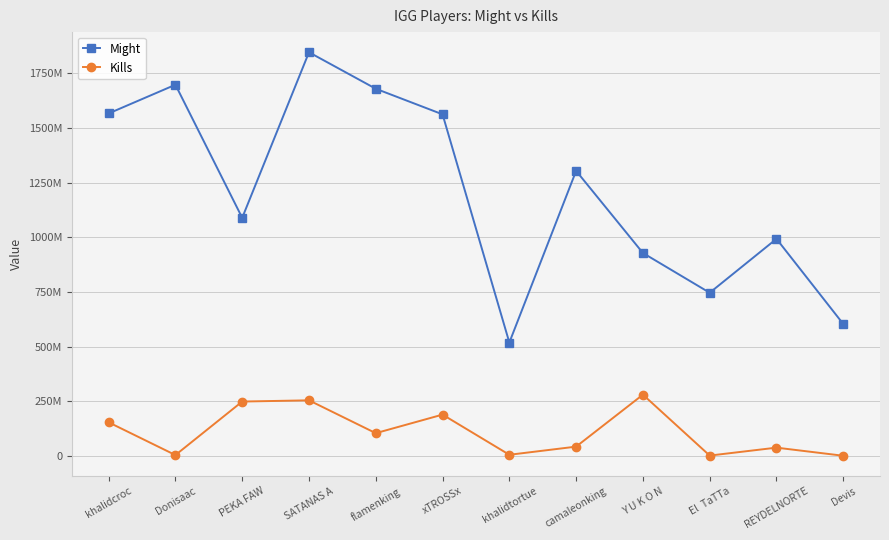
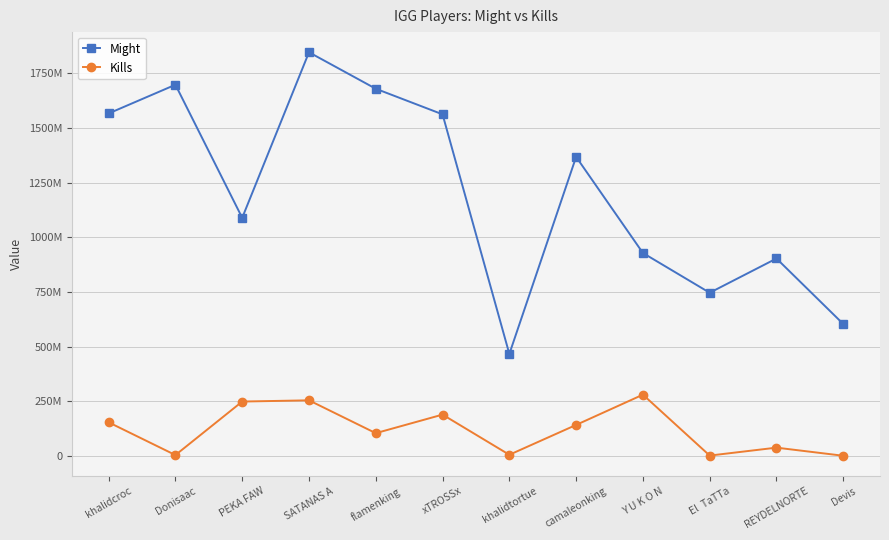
Might, khalidtortue: 520000000 -> 470000000
Might, camaleonking: 1300000000 -> 1370000000
Kills, camaleonking: 40000000 -> 140000000
Might, REYDELNORTE: 990000000 -> 900000000
